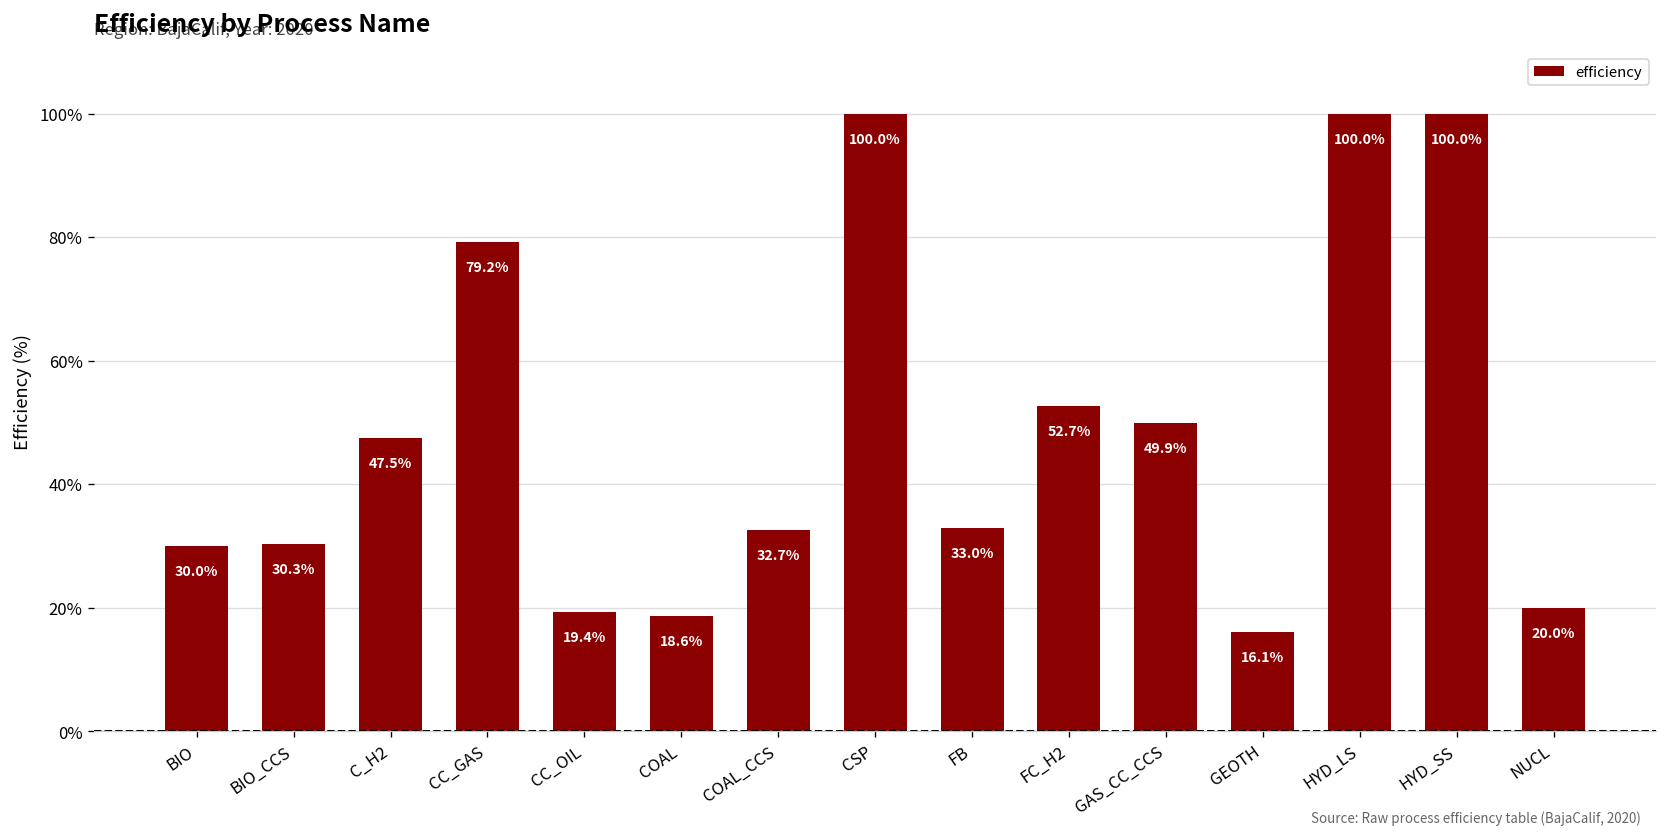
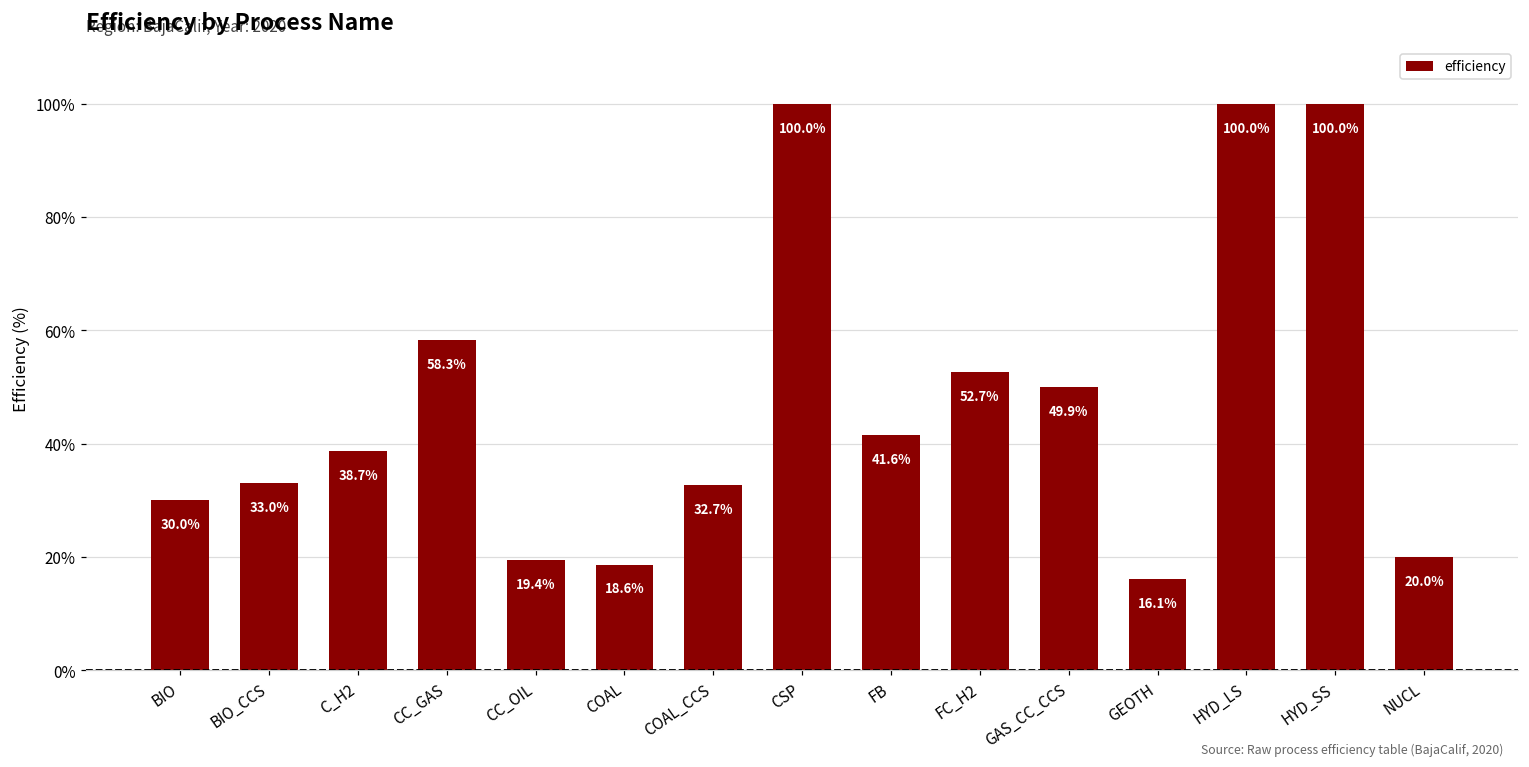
BIO_CCS: 30.3% -> 33.0%
C_H2: 47.5% -> 38.7%
CC_GAS: 79.2% -> 58.3%
FB: 33.0% -> 41.6%
